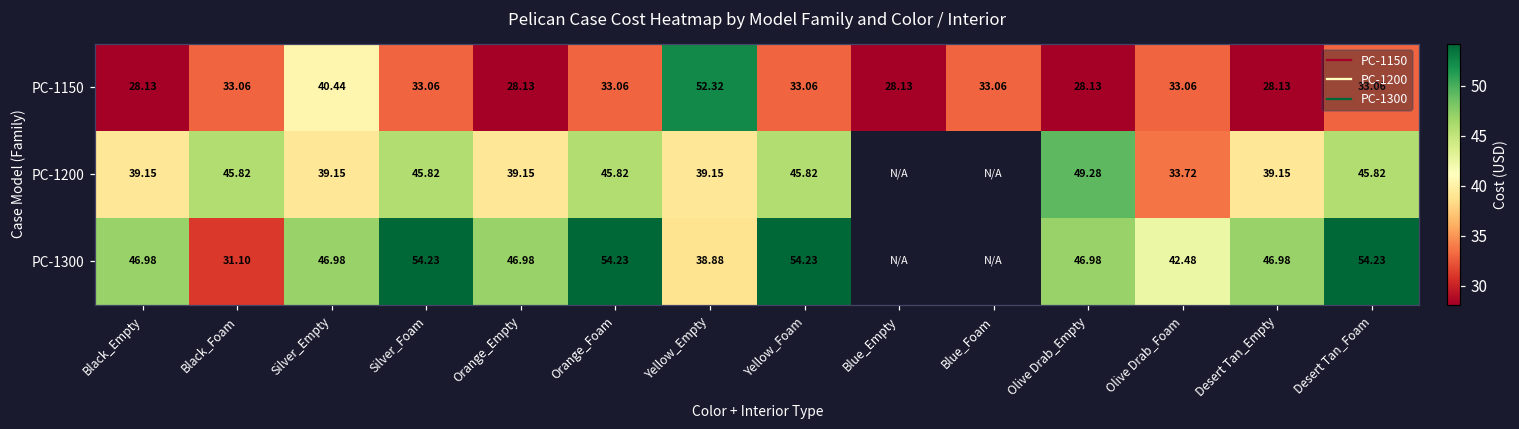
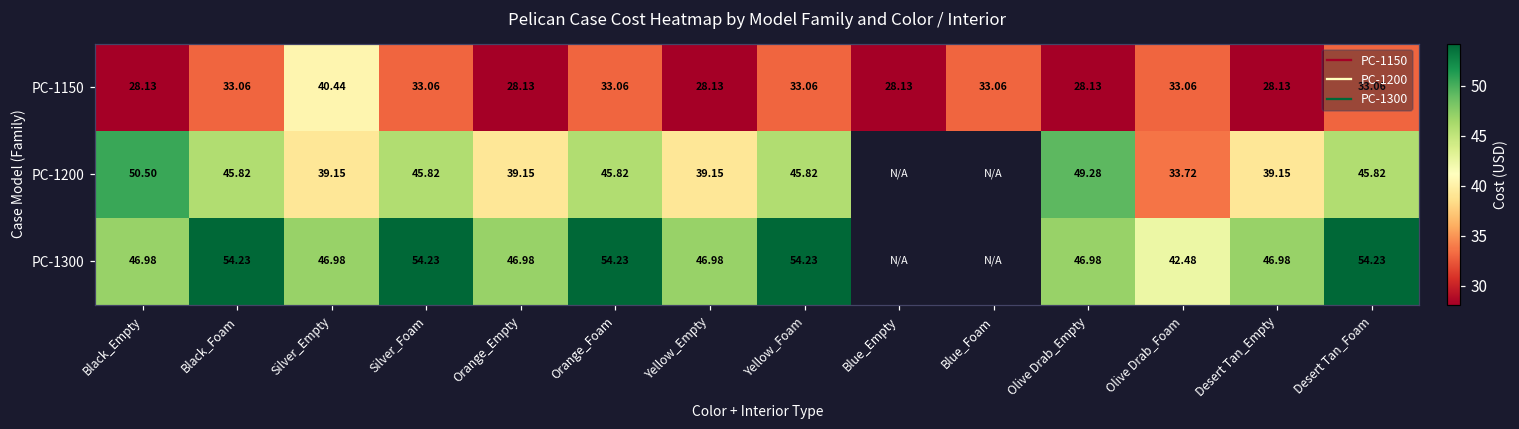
PC-1150, Yellow_Empty: 52.32 -> 28.13
PC-1200, Black_Empty: 39.15 -> 50.50
PC-1300, Black_Foam: 31.10 -> 54.23
PC-1300, Yellow_Empty: 38.88 -> 46.98
